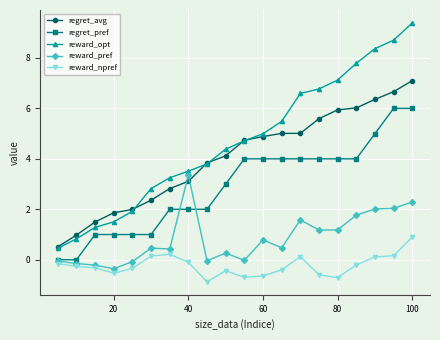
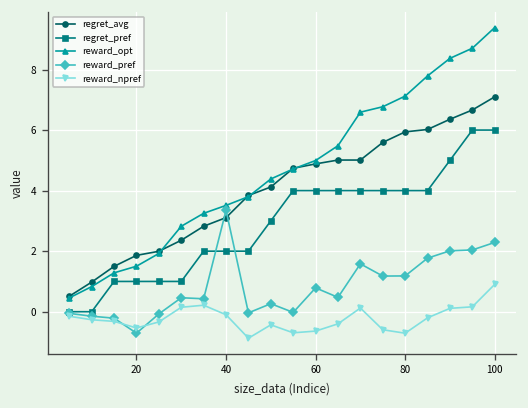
reward_pref, 20: -0.4 -> -0.7
